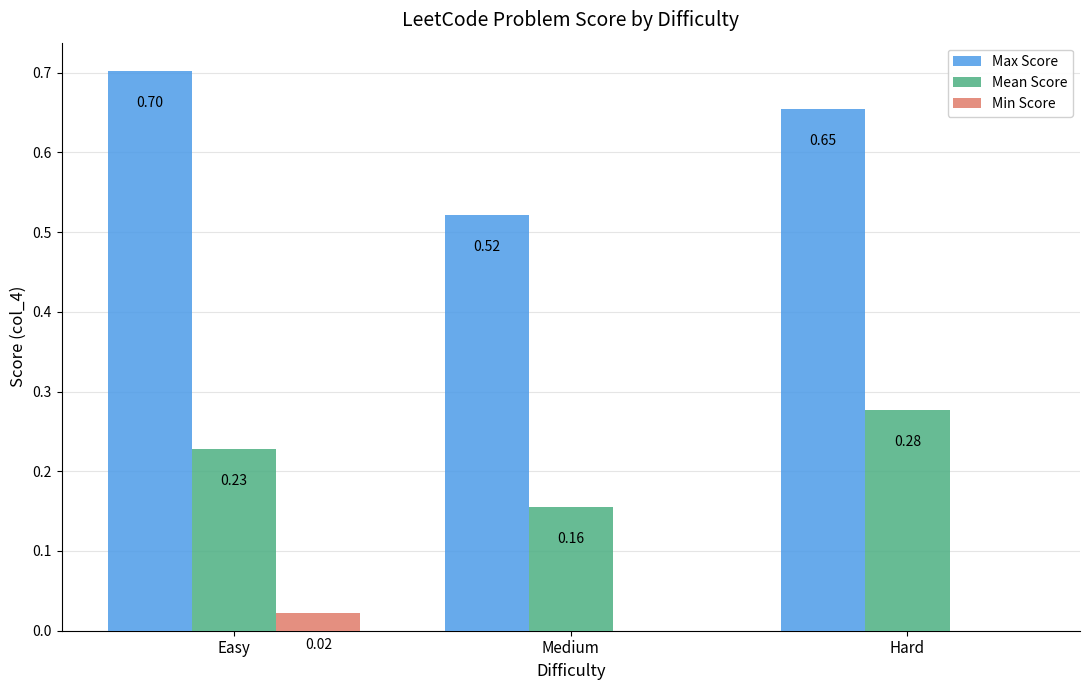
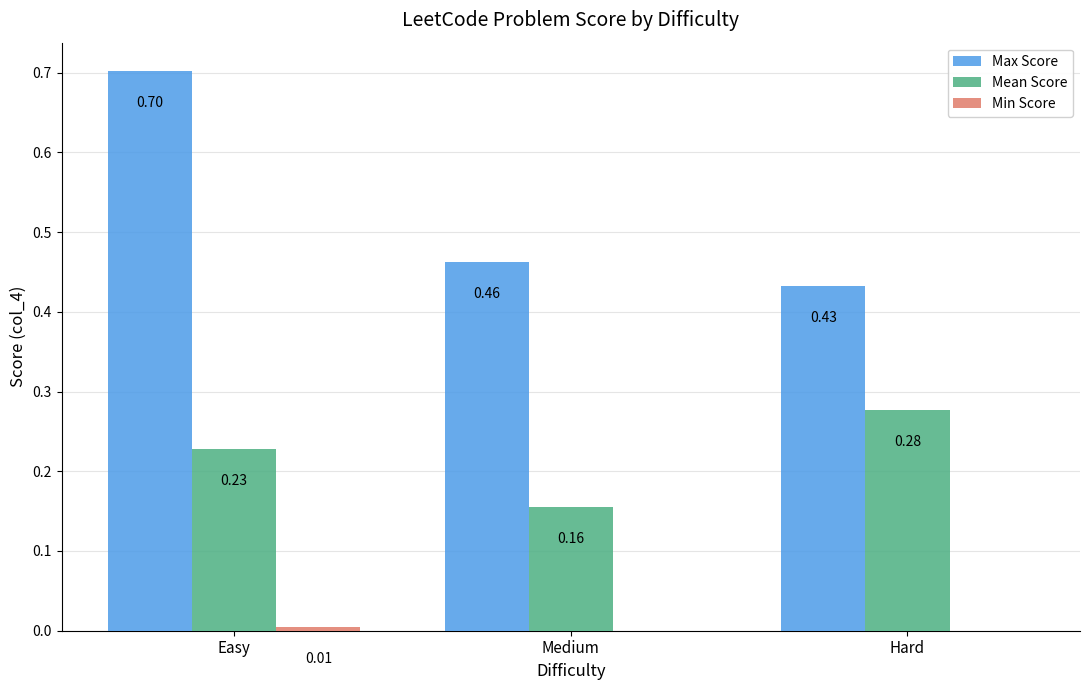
Min Score, Easy: 0.02 -> 0.01
Max Score, Medium: 0.52 -> 0.46
Max Score, Hard: 0.65 -> 0.43
